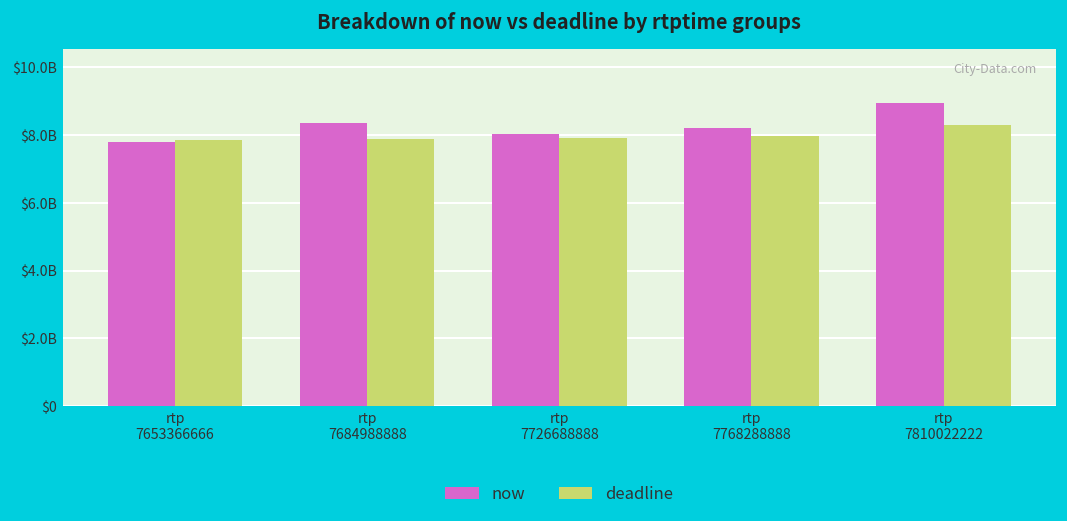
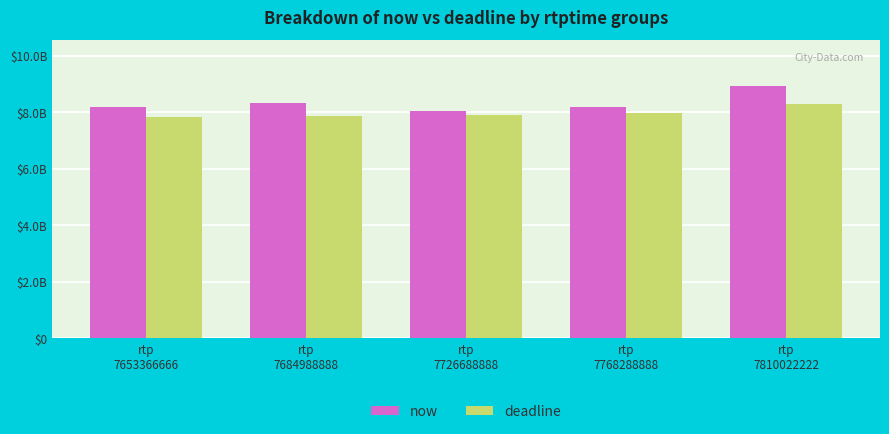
now, rtp 7653366666: $7800000000 -> $8200000000
